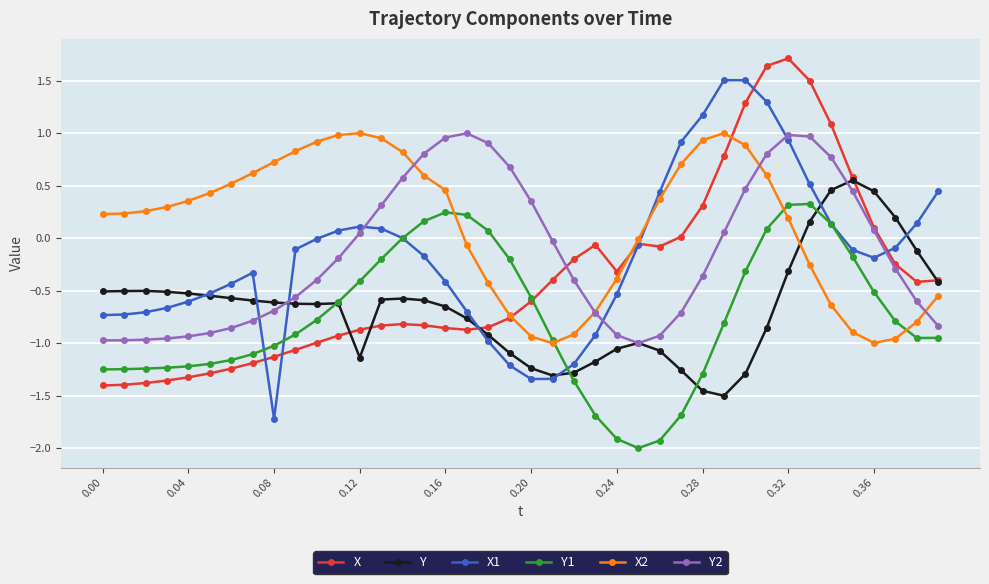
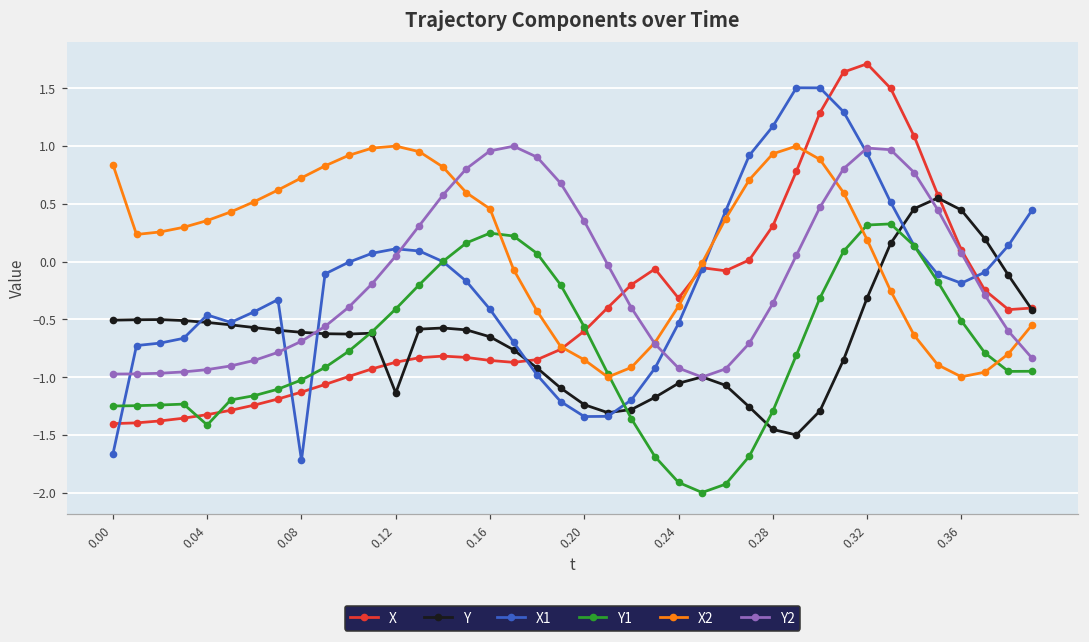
X1, 0.00: -0.73 -> -1.66
X2, 0.00: 0.23 -> 0.84
X1, 0.04: -0.60 -> -0.46
Y1, 0.04: -1.22 -> -1.41
X2, 0.20: -0.94 -> -0.85
